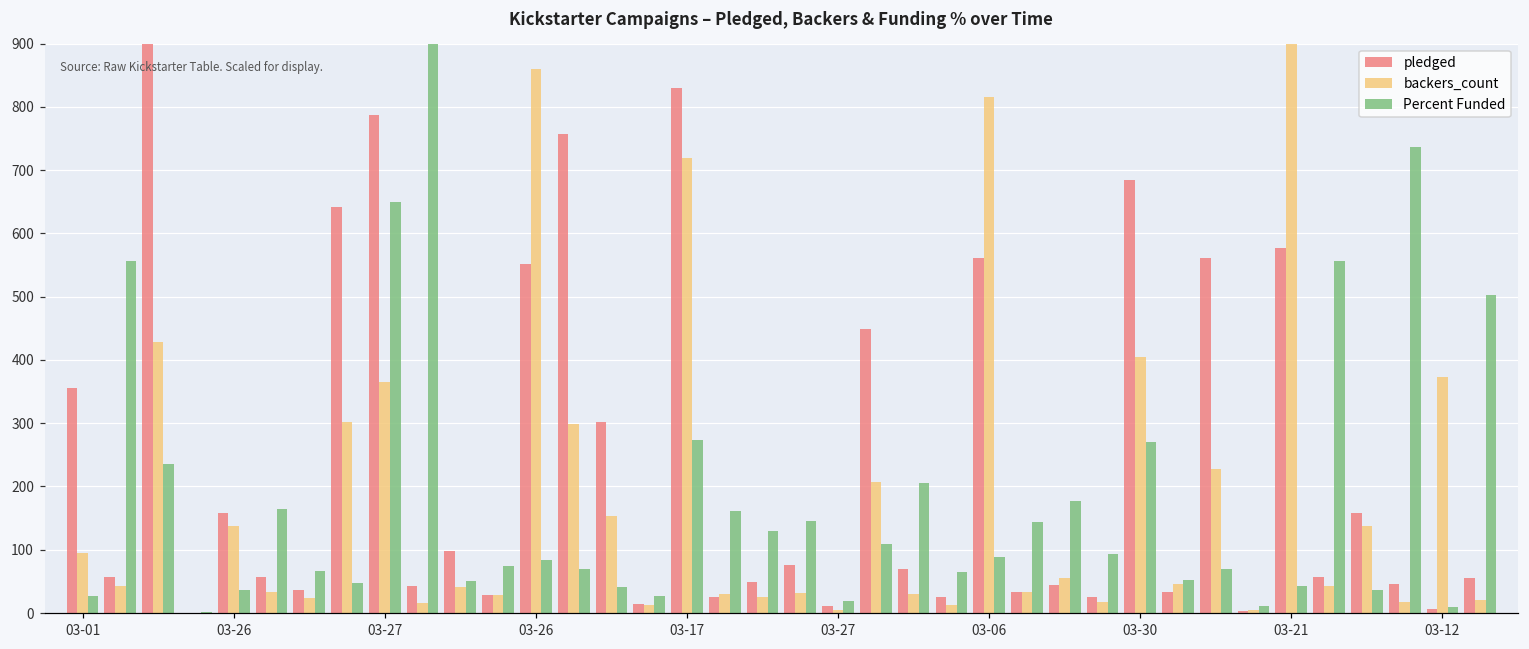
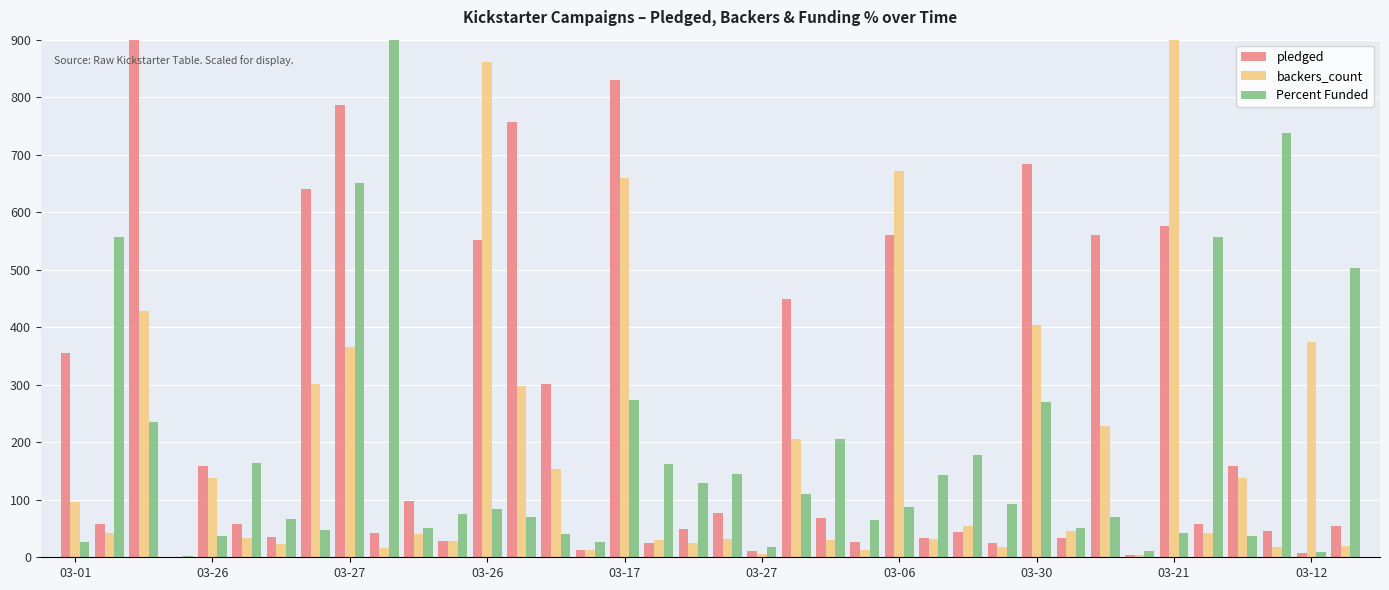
backers_count, 03-17: 720 -> 660
backers_count, 03-06: 820 -> 670
